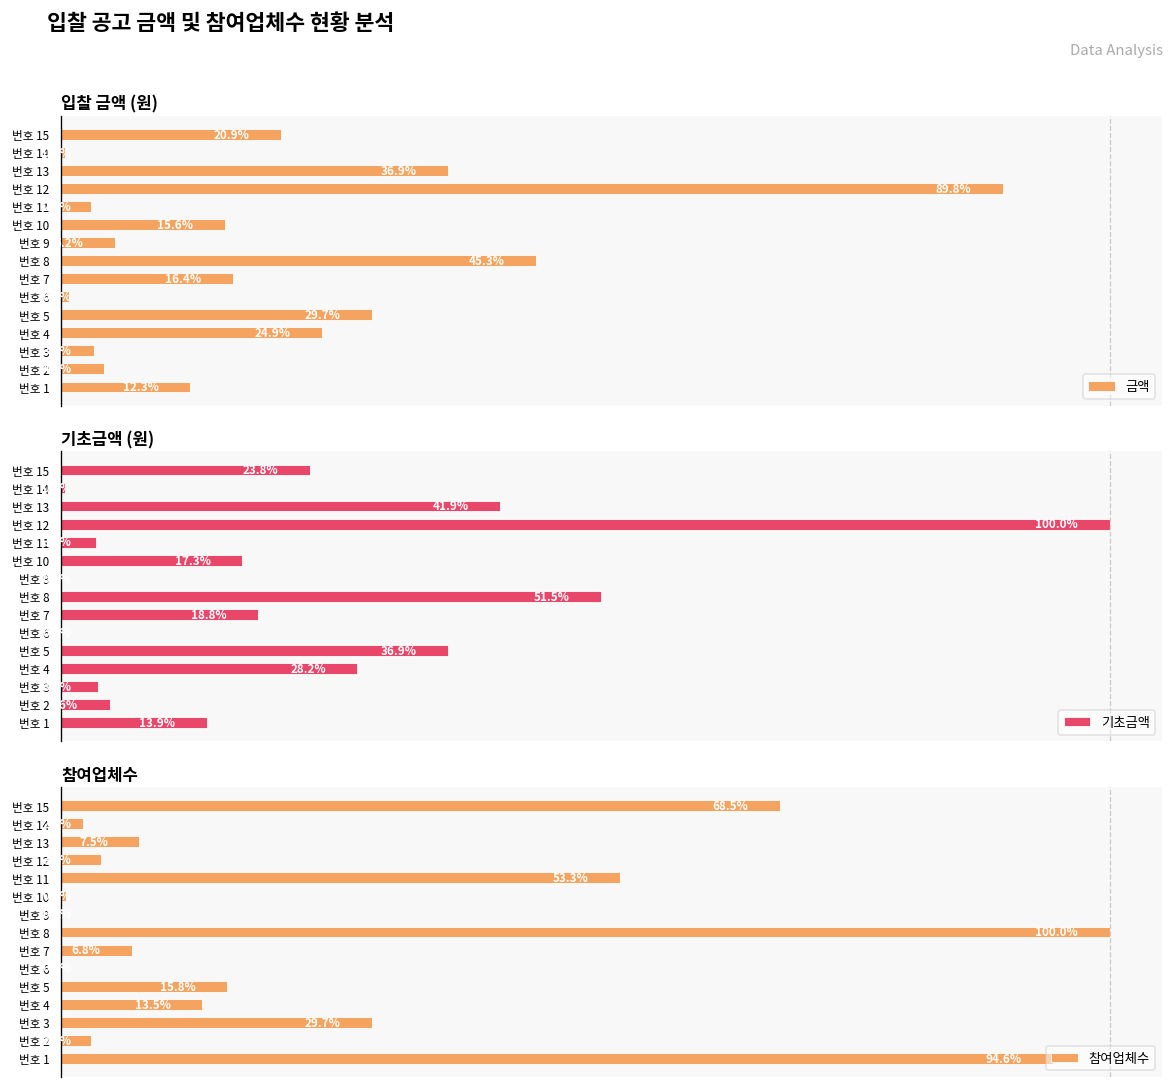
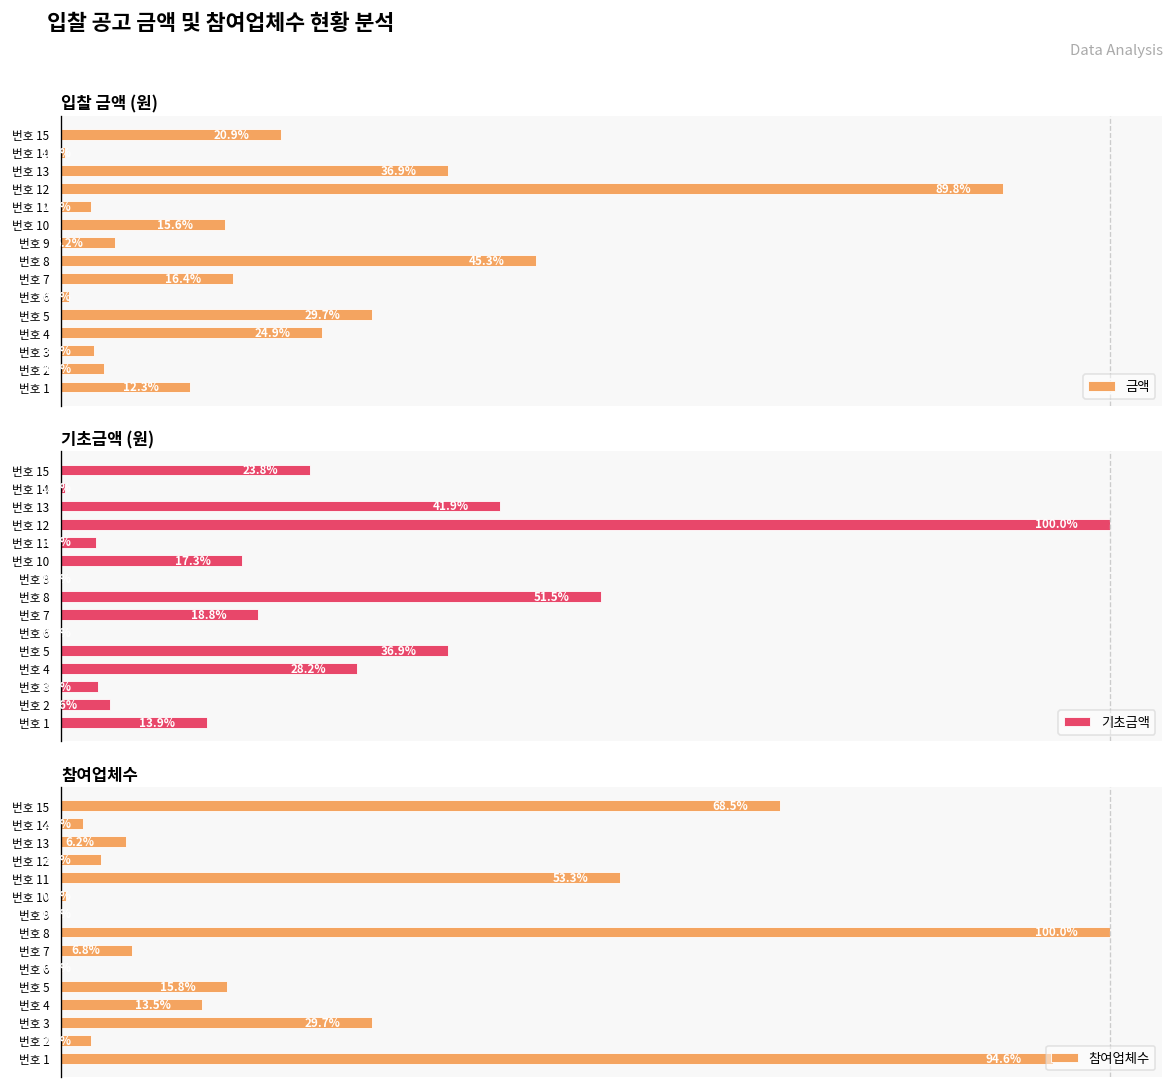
참여업체수, 번호 13: 7.5% -> 6.2%
